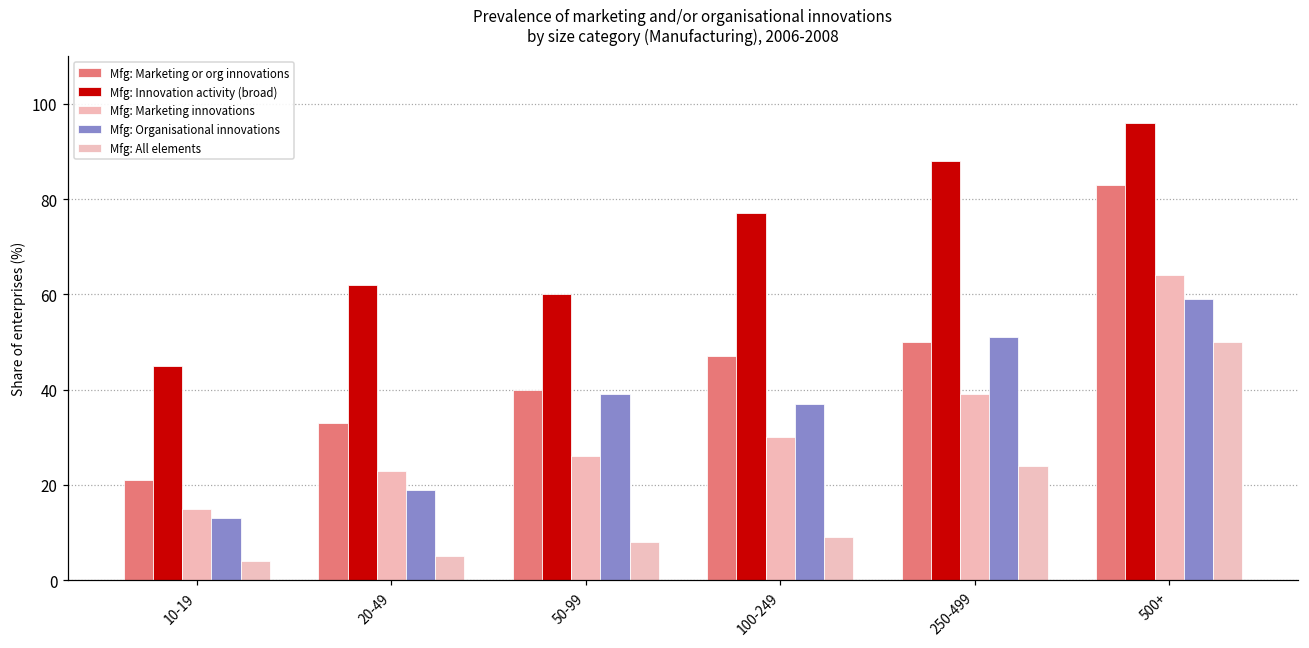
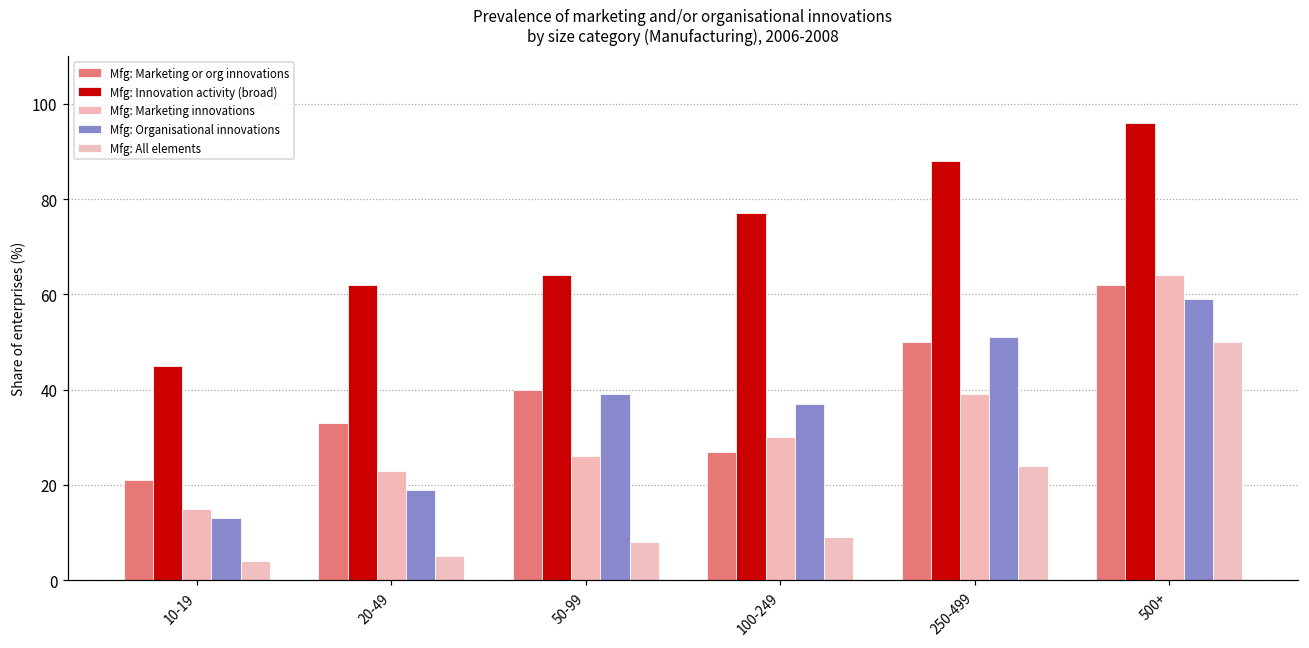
Mfg: Innovation activity (broad), 50-99: 60 -> 64
Mfg: Marketing or org innovations, 100-249: 47 -> 27
Mfg: Marketing or org innovations, 500+: 83 -> 62
